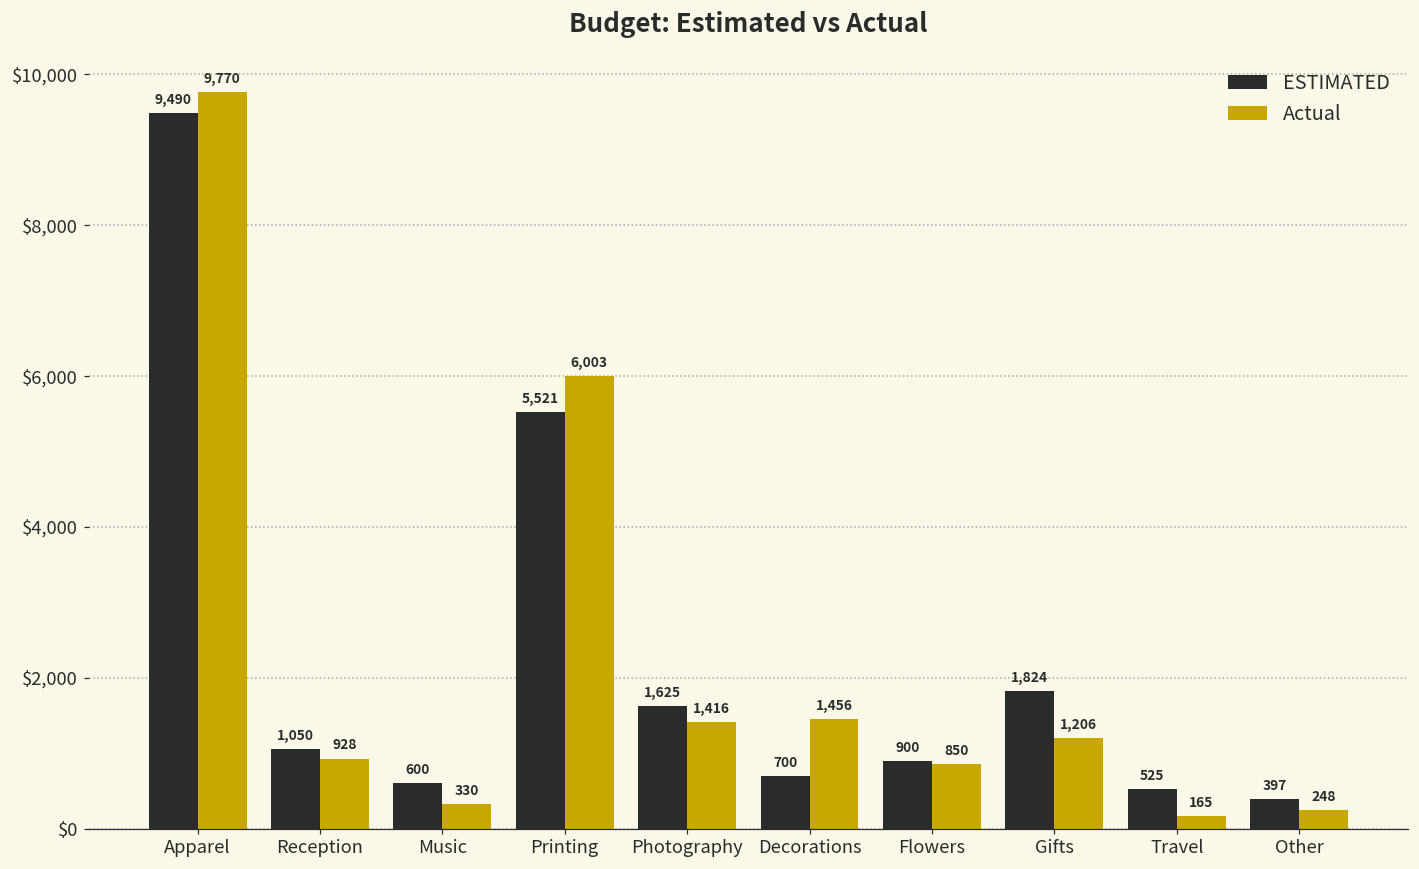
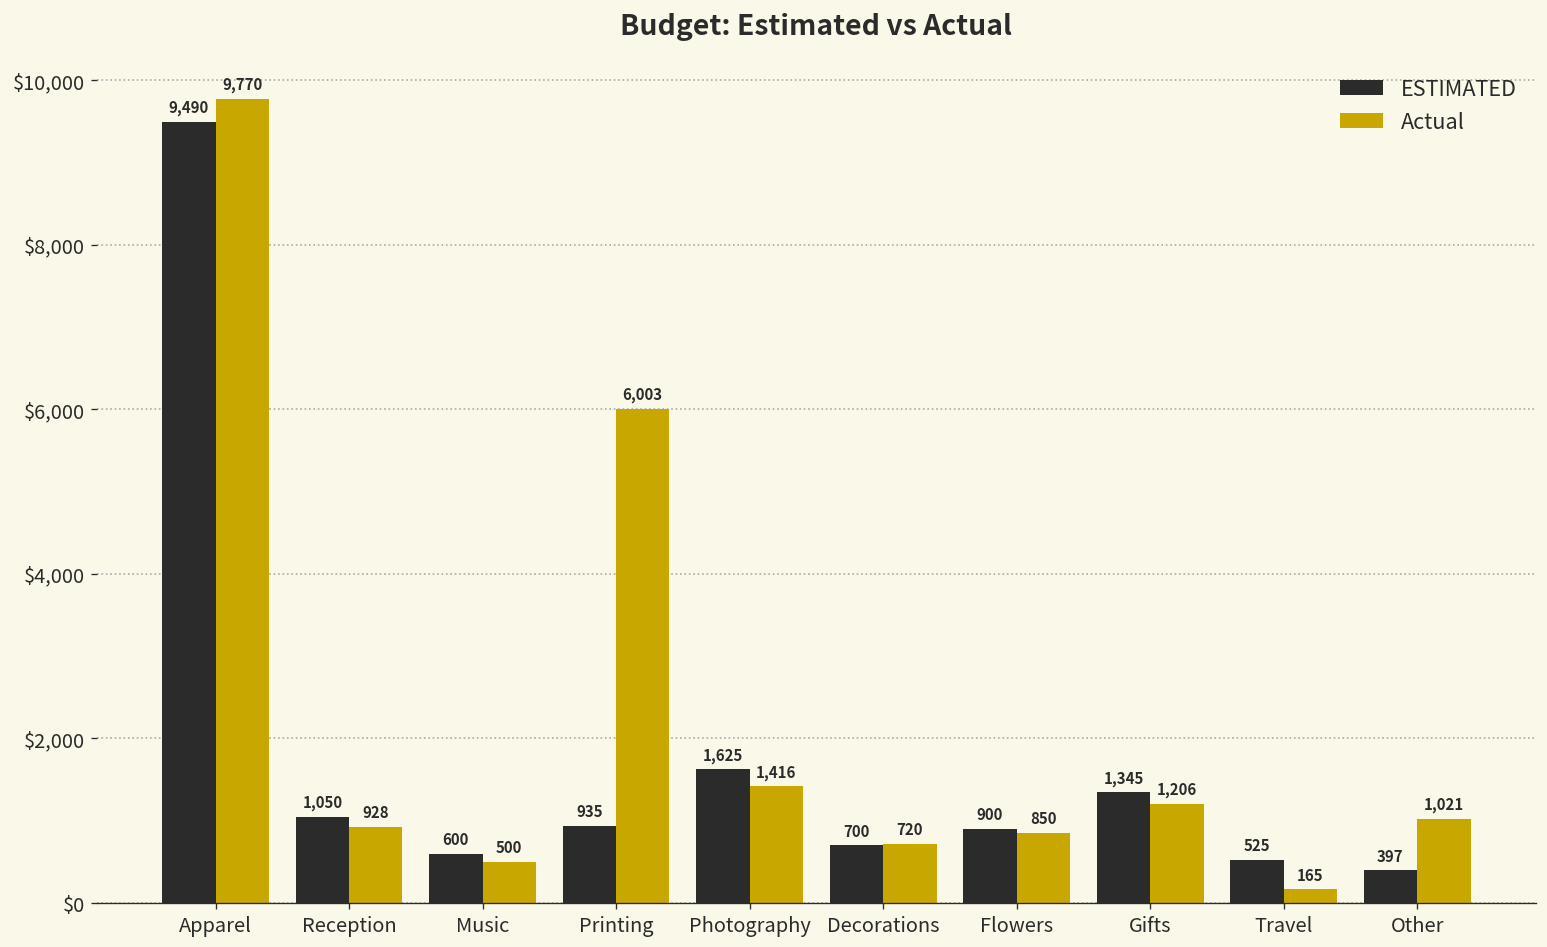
Actual, Music: 330 -> 500
ESTIMATED, Printing: 5,521 -> 935
Actual, Decorations: 1,456 -> 720
ESTIMATED, Gifts: 1,824 -> 1,345
Actual, Other: 248 -> 1,021
